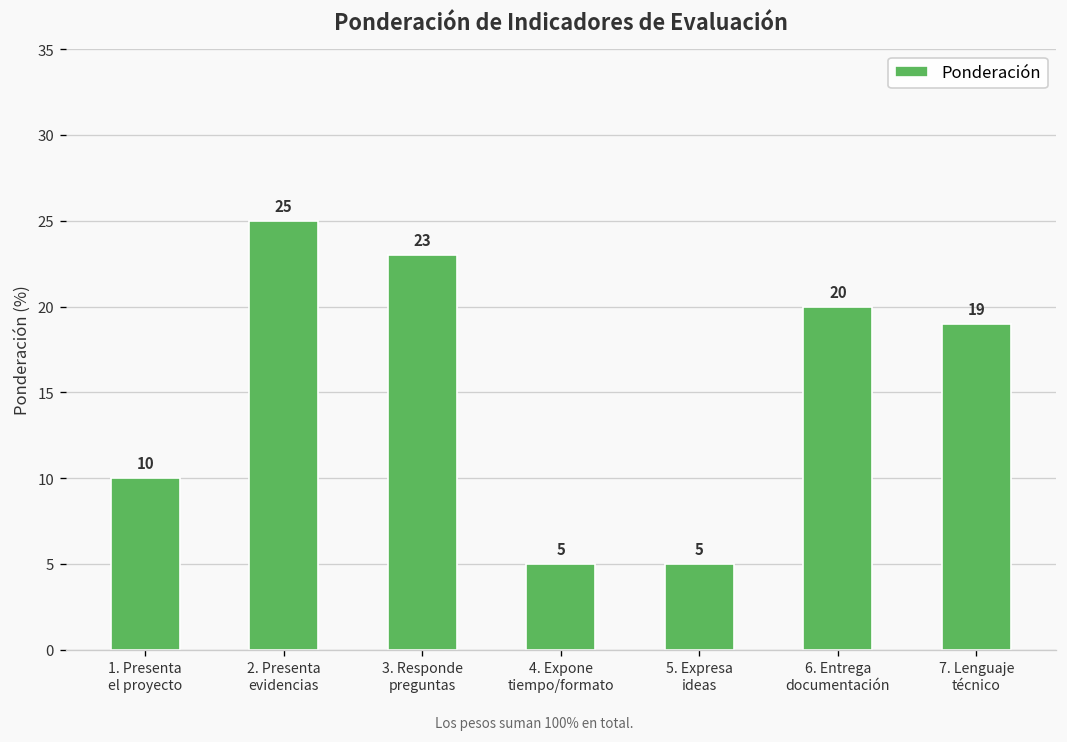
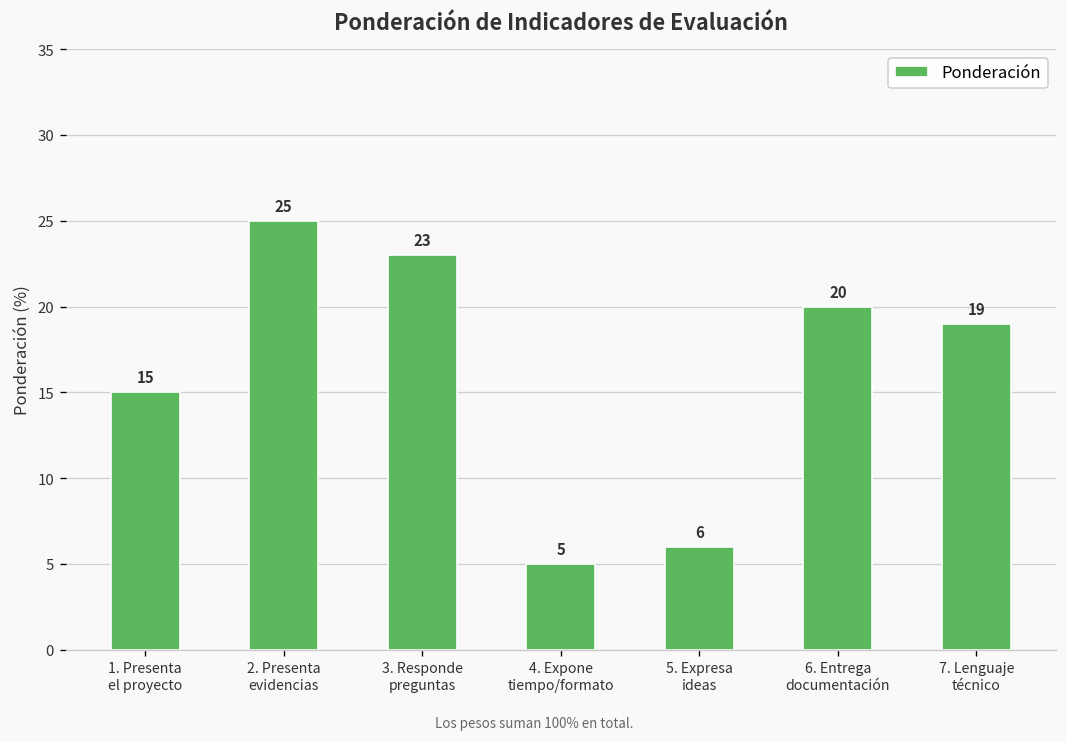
1. Presenta el proyecto: 10 -> 15
5. Expresa ideas: 5 -> 6
